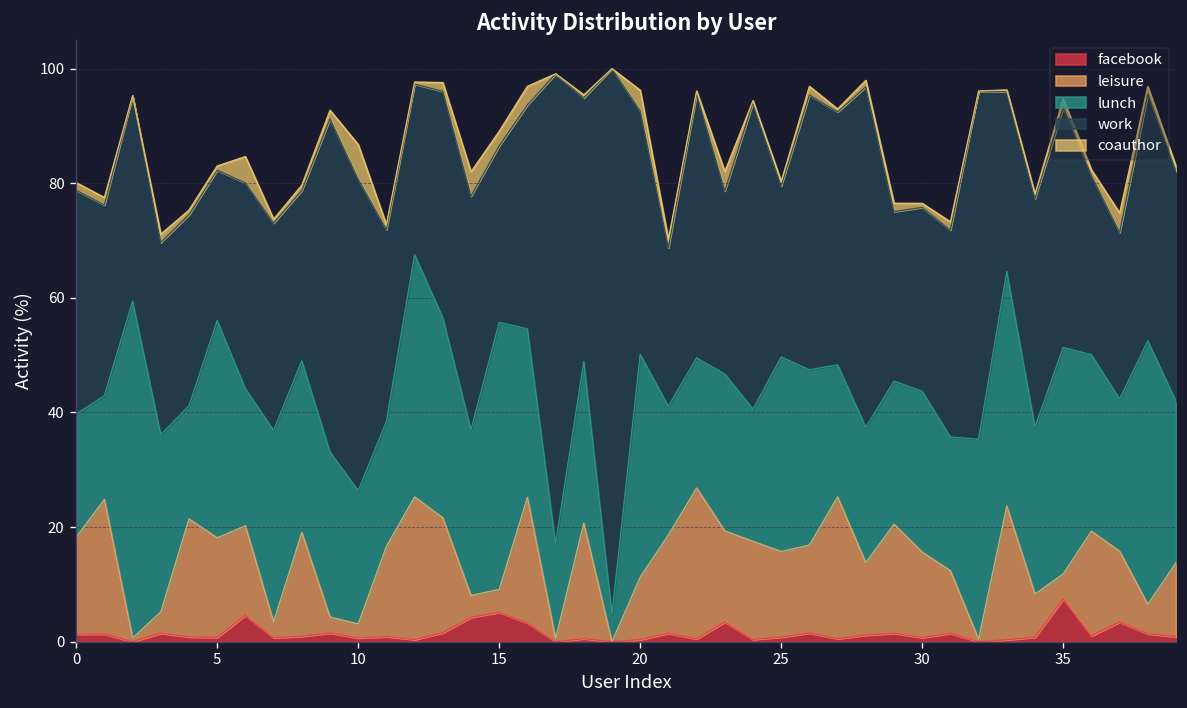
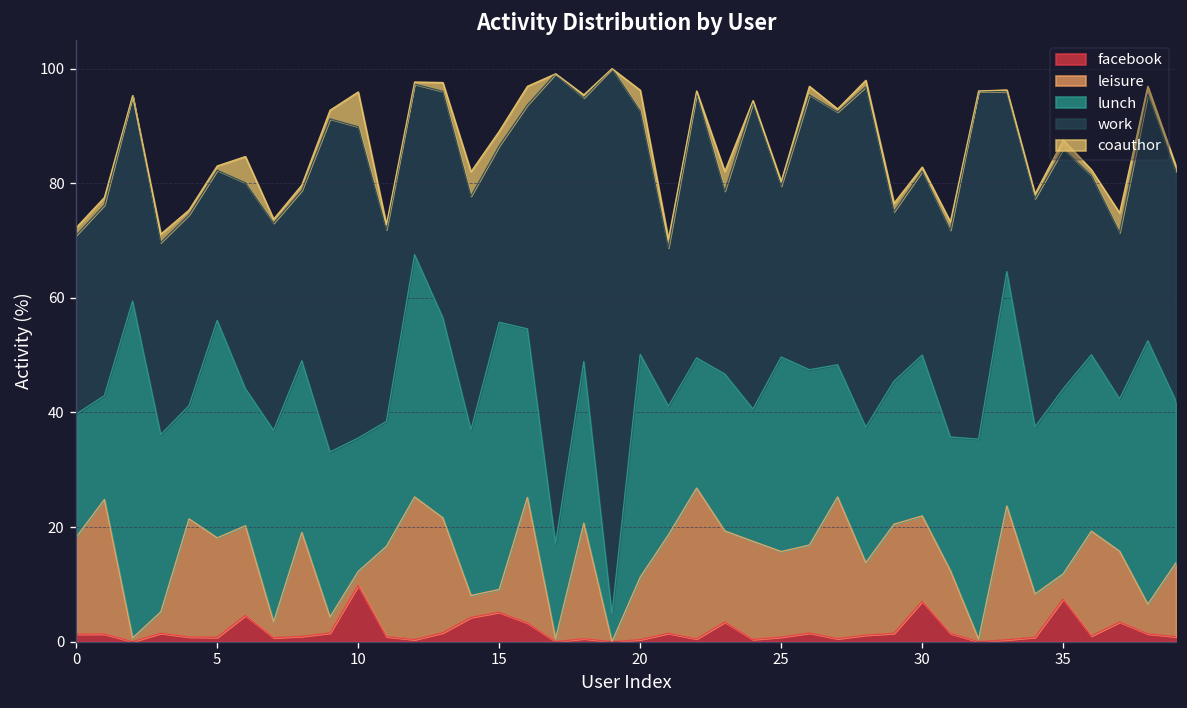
work, 0: 39 -> 31
facebook, 10: 1 -> 10
facebook, 30: 1 -> 7
lunch, 35: 40 -> 32
